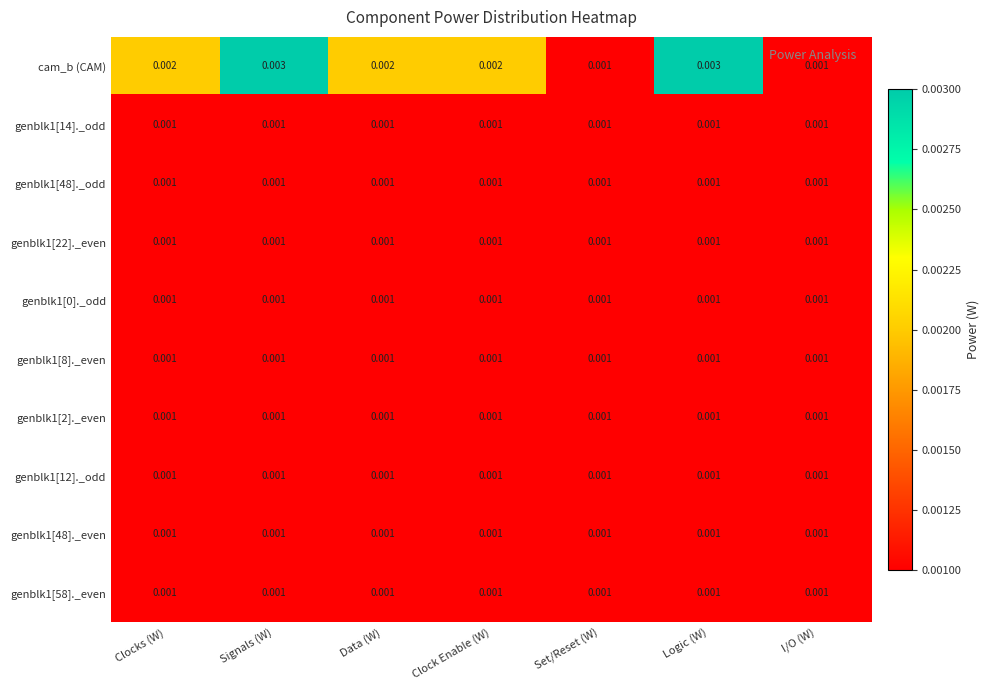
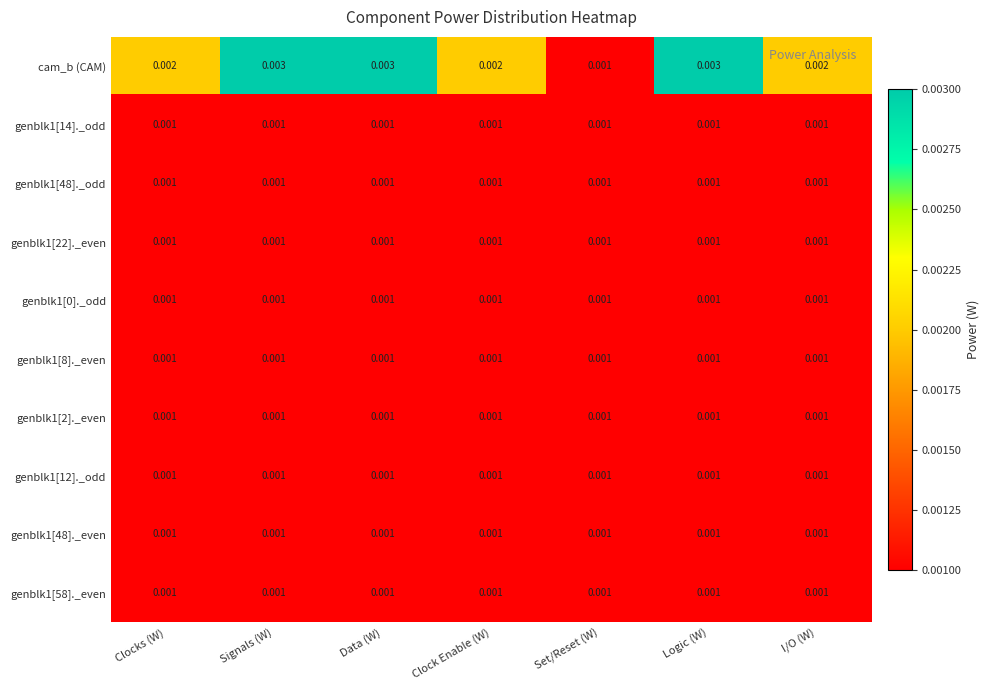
cam_b (CAM), Data (W): 0.002 -> 0.003
cam_b (CAM), I/O (W): 0.001 -> 0.002
